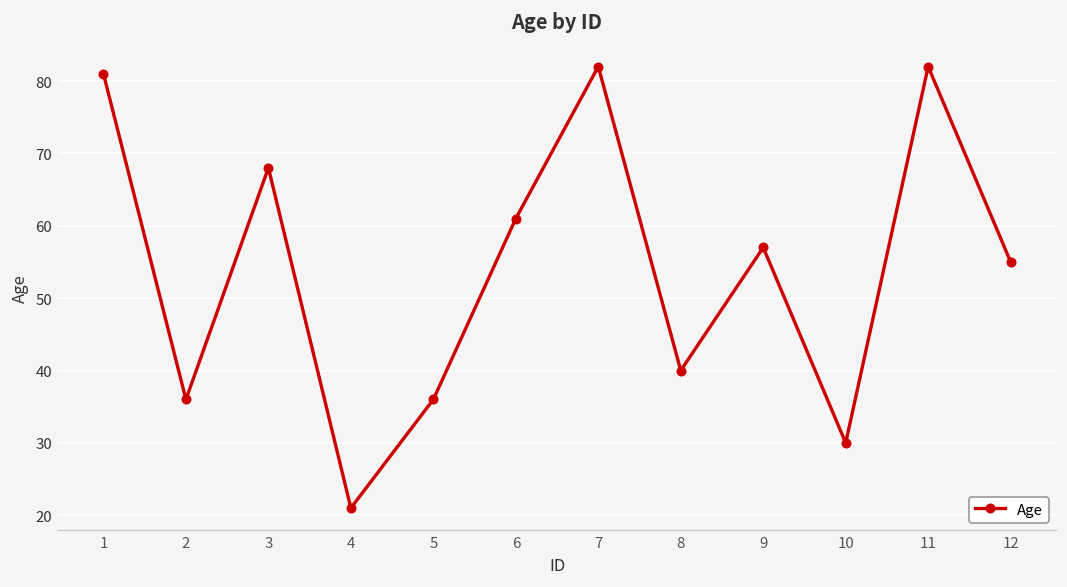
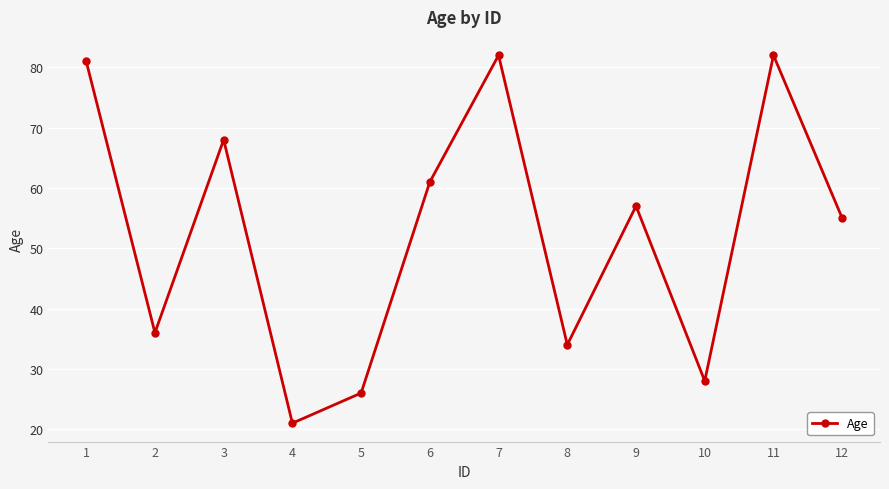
5: 36 -> 26
8: 40 -> 34
10: 30 -> 28
